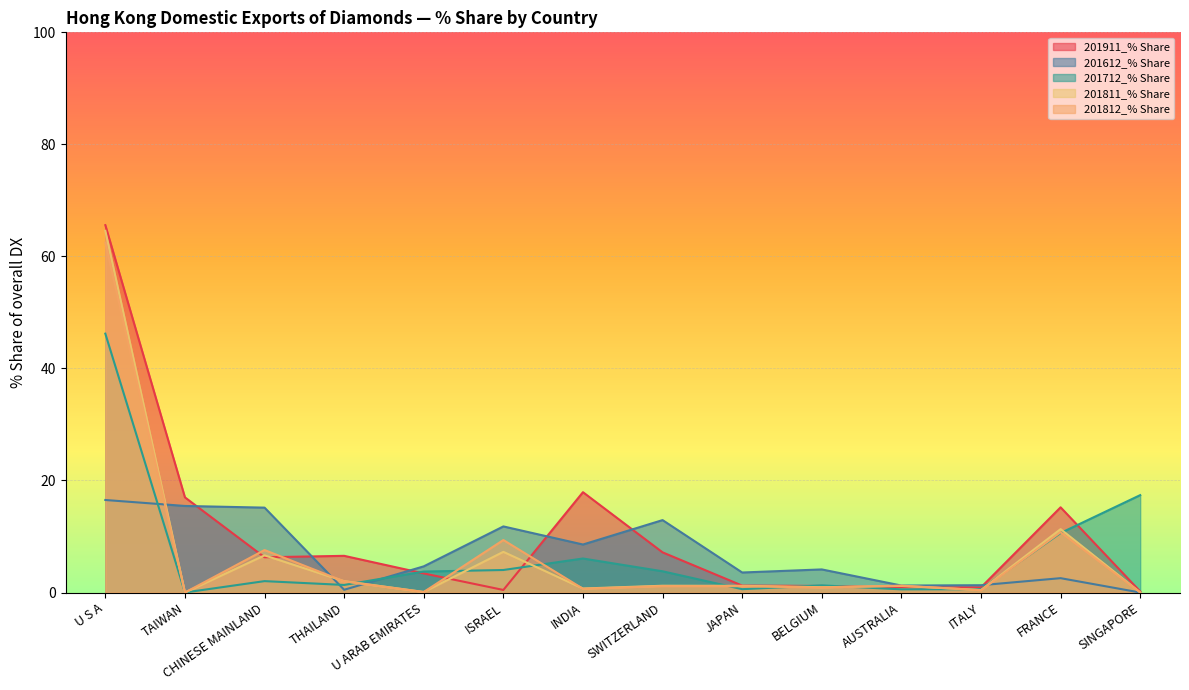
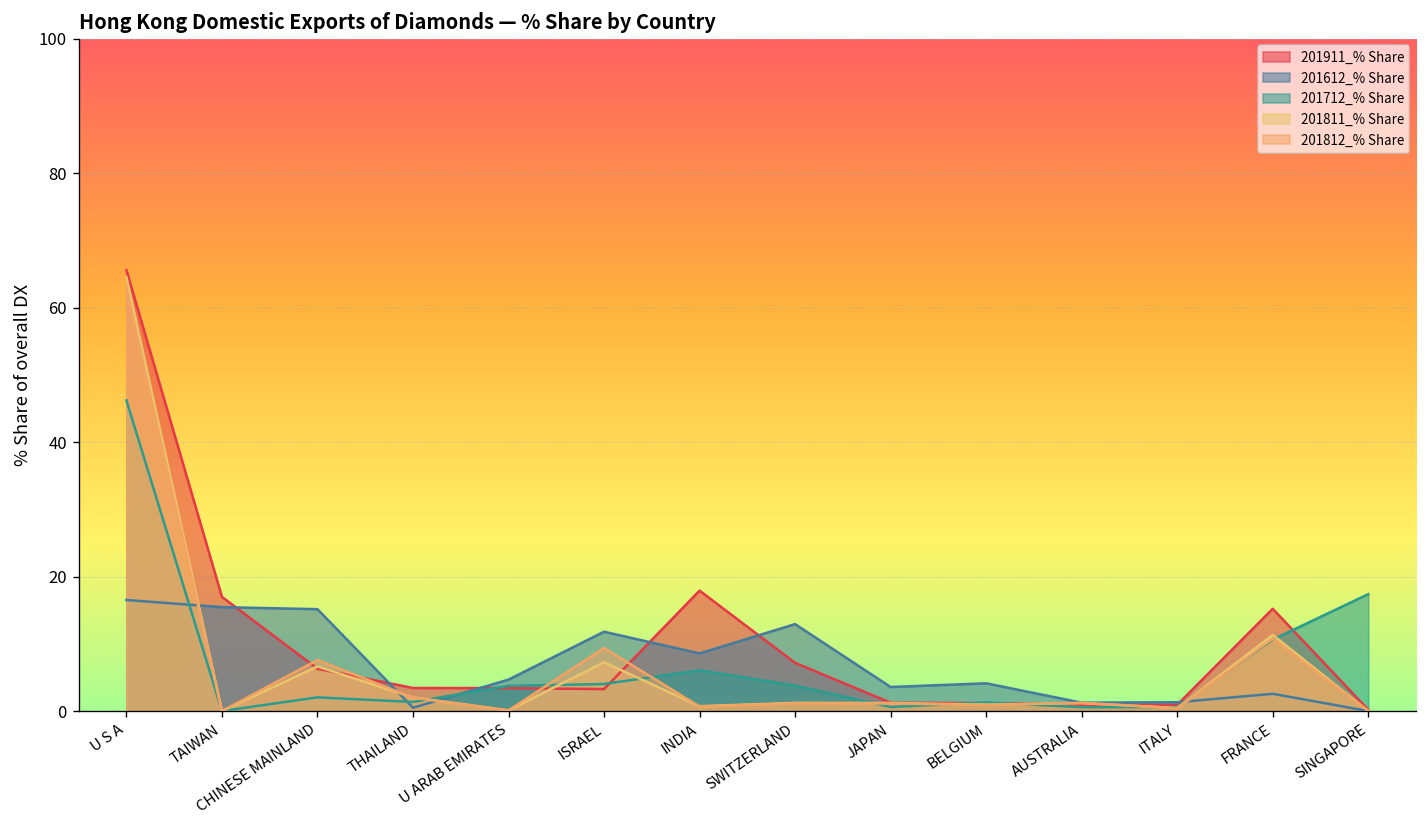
201911_% Share, THAILAND: 7 -> 3
201911_% Share, ISRAEL: 0 -> 3
